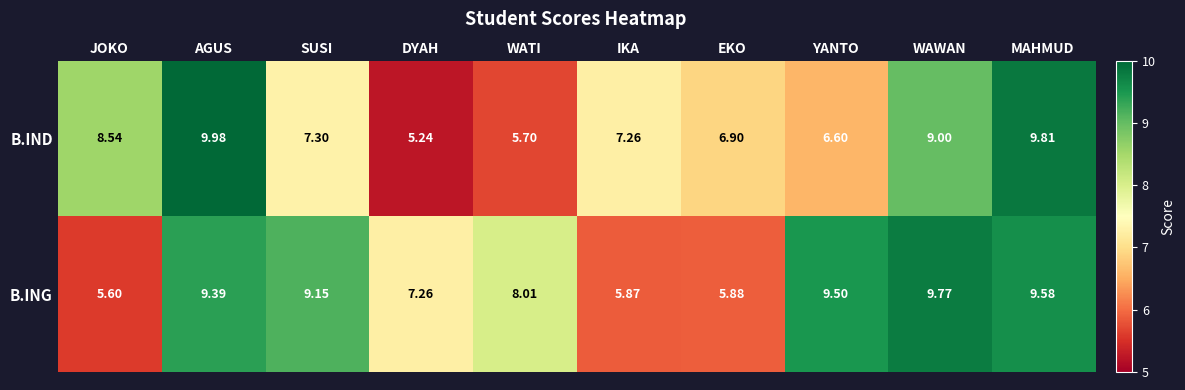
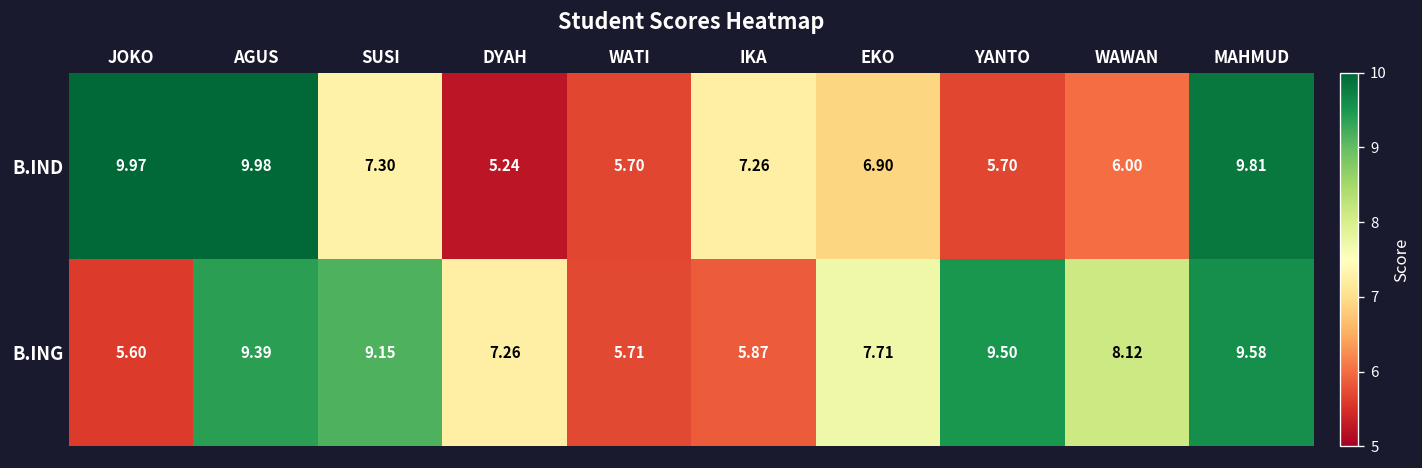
B.IND, JOKO: 8.54 -> 9.97
B.IND, YANTO: 6.60 -> 5.70
B.IND, WAWAN: 9.00 -> 6.00
B.ING, WATI: 8.01 -> 5.71
B.ING, EKO: 5.88 -> 7.71
B.ING, WAWAN: 9.77 -> 8.12
